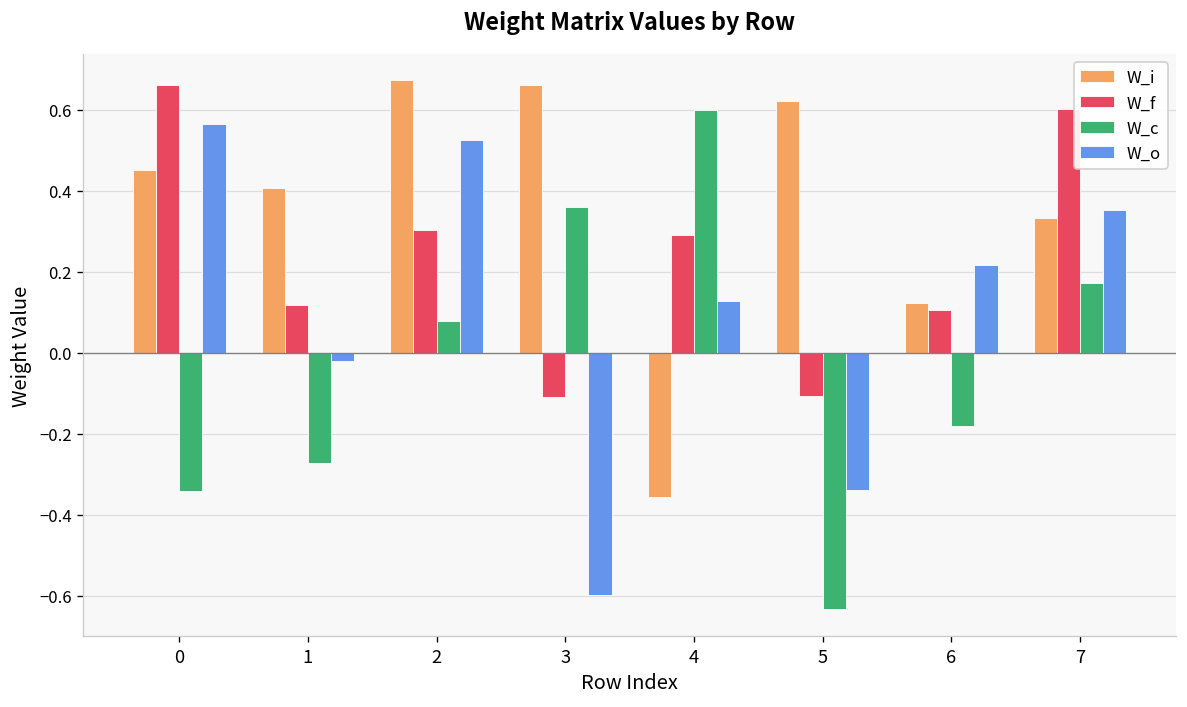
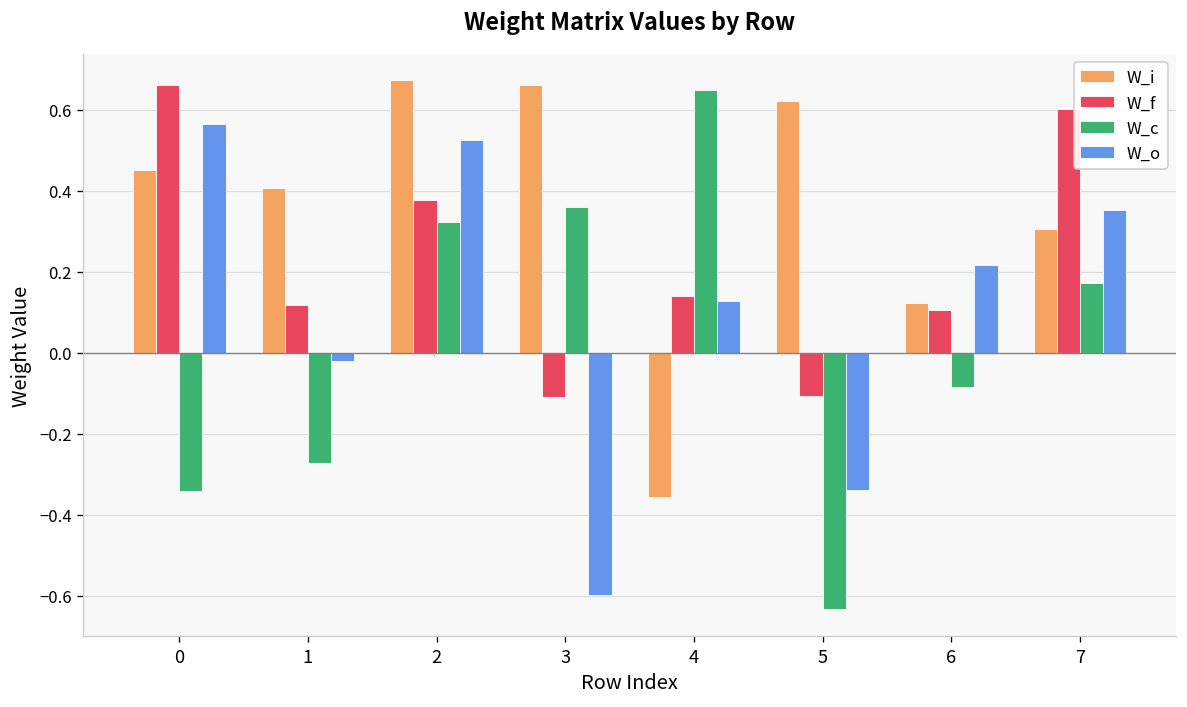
W_f, 2: 0.30 -> 0.38
W_c, 2: 0.08 -> 0.32
W_f, 4: 0.29 -> 0.14
W_c, 4: 0.60 -> 0.65
W_c, 6: -0.18 -> -0.08
W_i, 7: 0.33 -> 0.31
